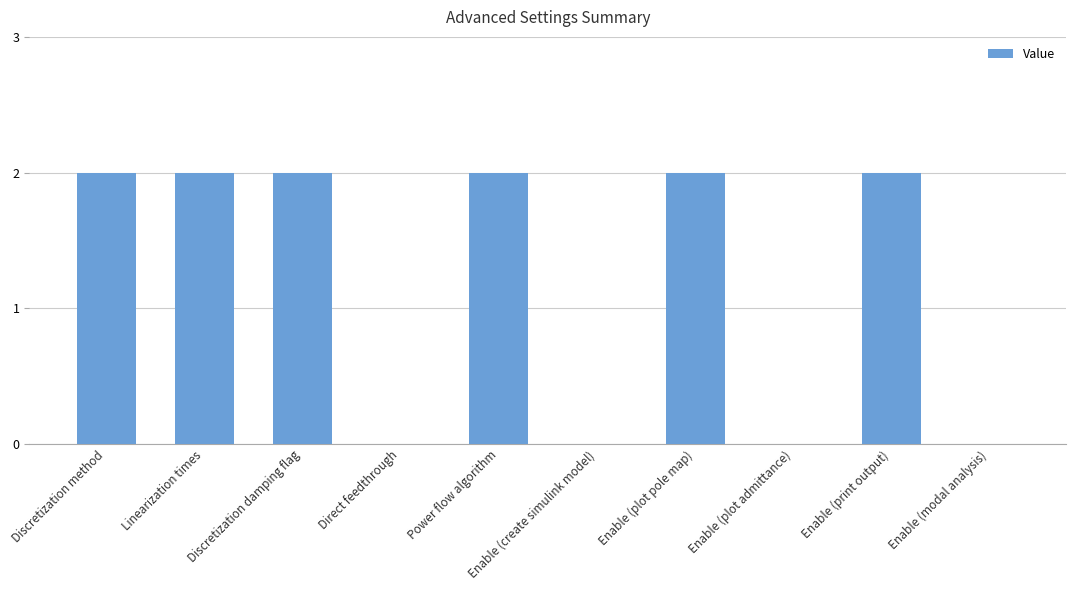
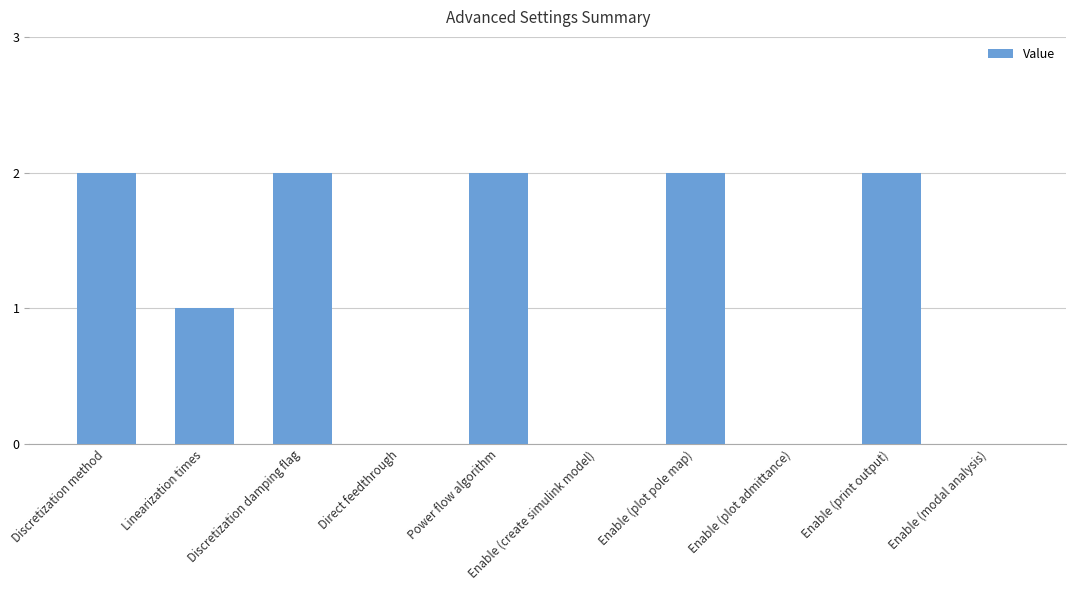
Linearization times: 2 -> 1
